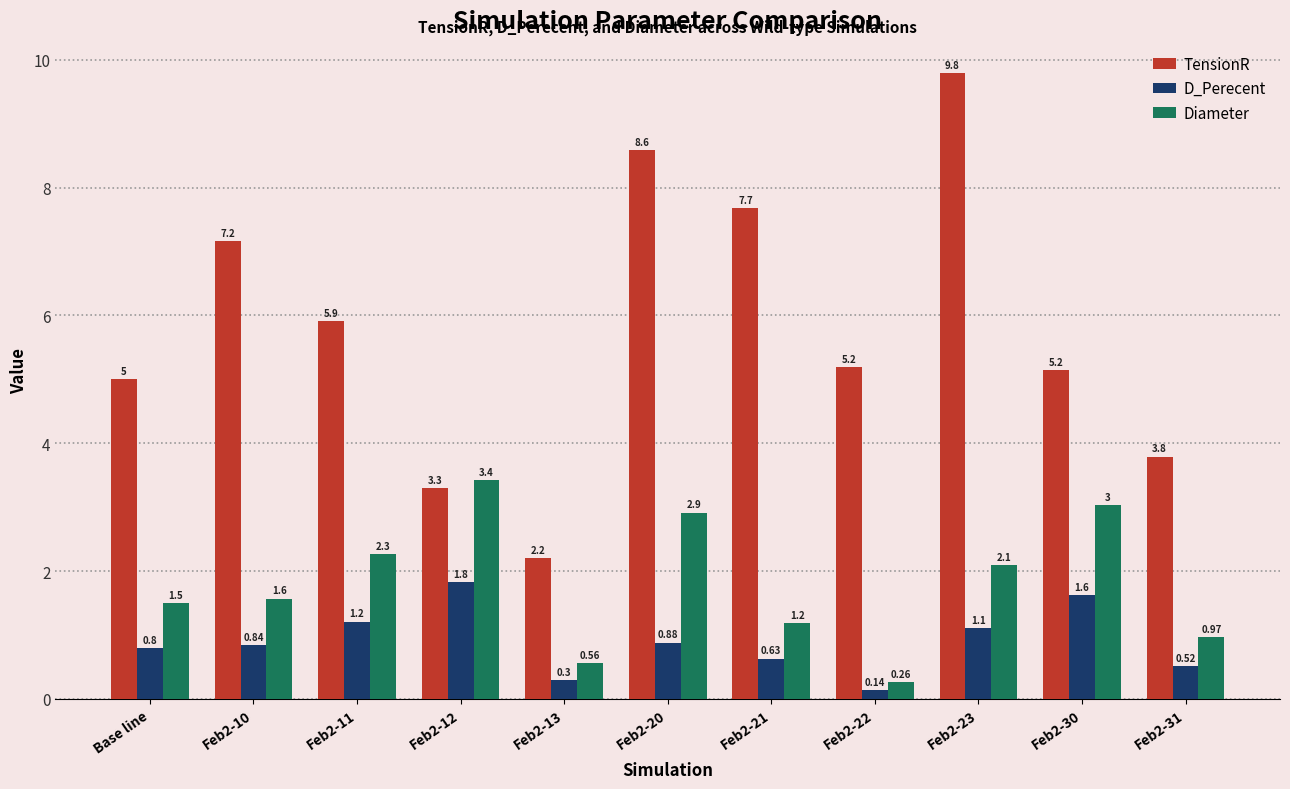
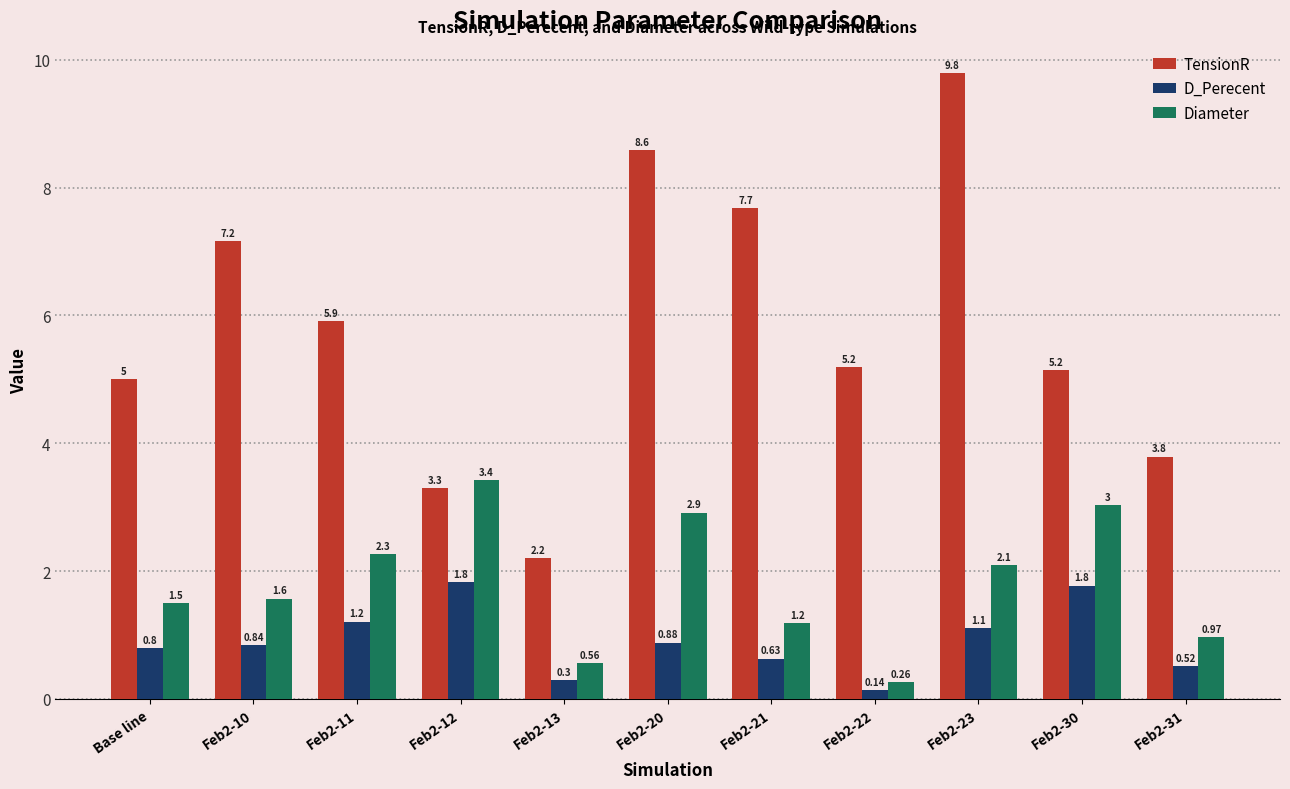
D_Perecent, Feb2-30: 1.6 -> 1.8
